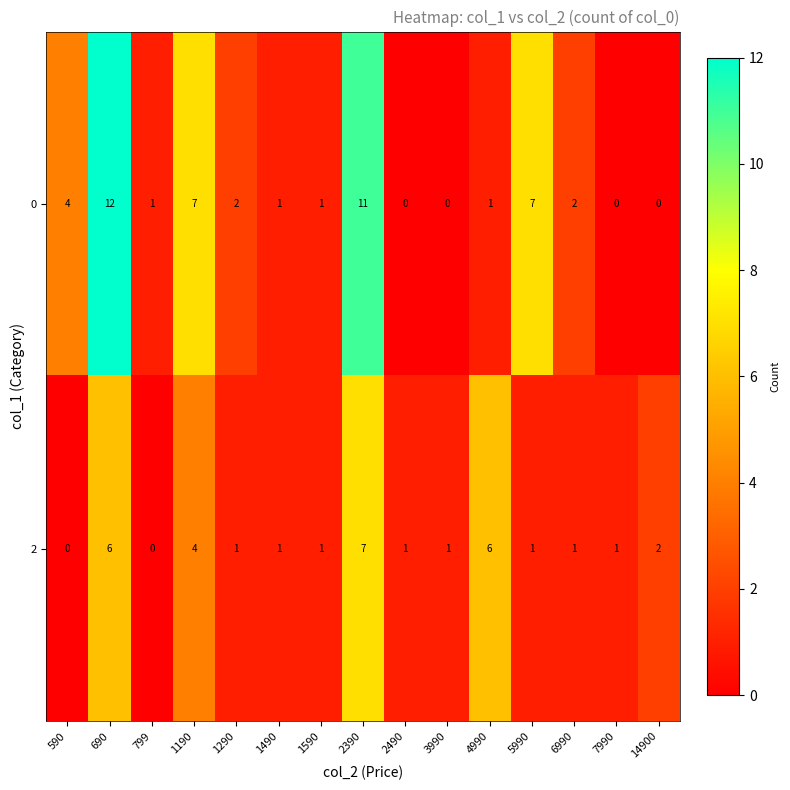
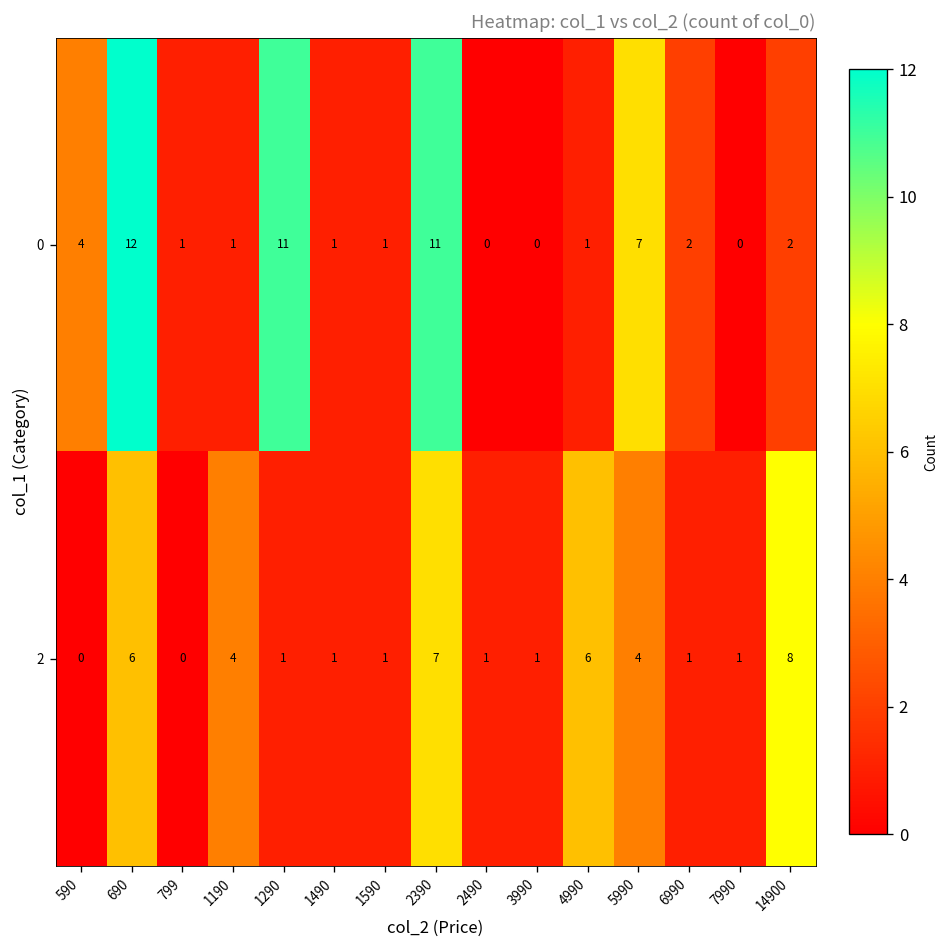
0, 1190: 7 -> 1
0, 1290: 2 -> 11
0, 14900: 0 -> 2
2, 5990: 1 -> 4
2, 14900: 2 -> 8
